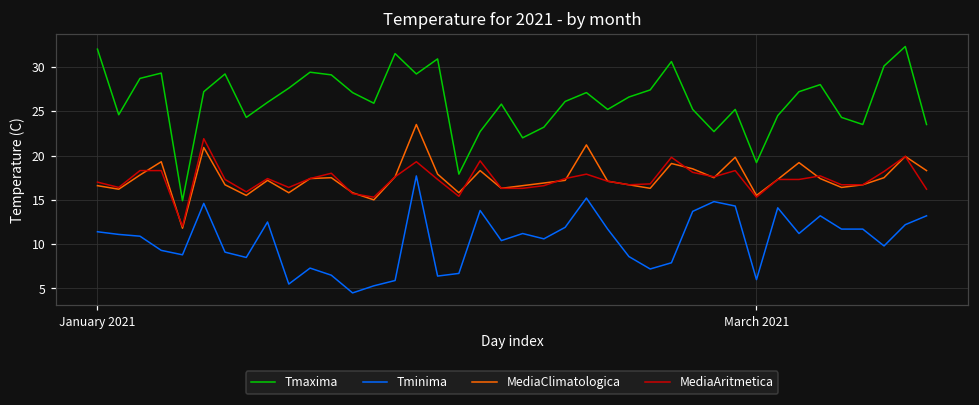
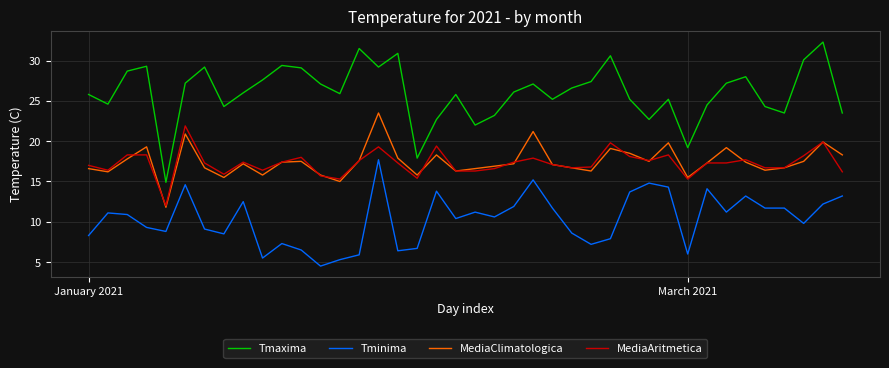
Tmaxima, January 2021: 32 -> 26
Tminima, January 2021: 11 -> 8
